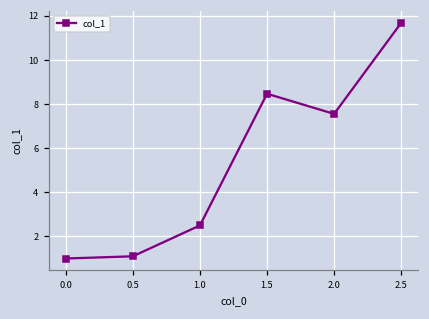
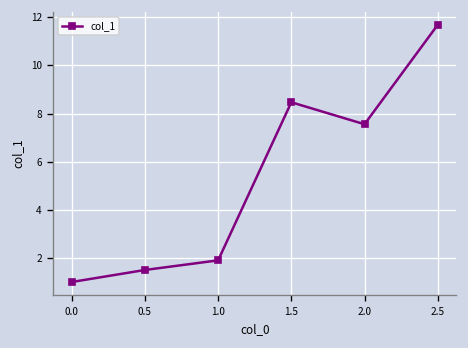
0.5: 1.1 -> 1.5
1.0: 2.5 -> 1.9
